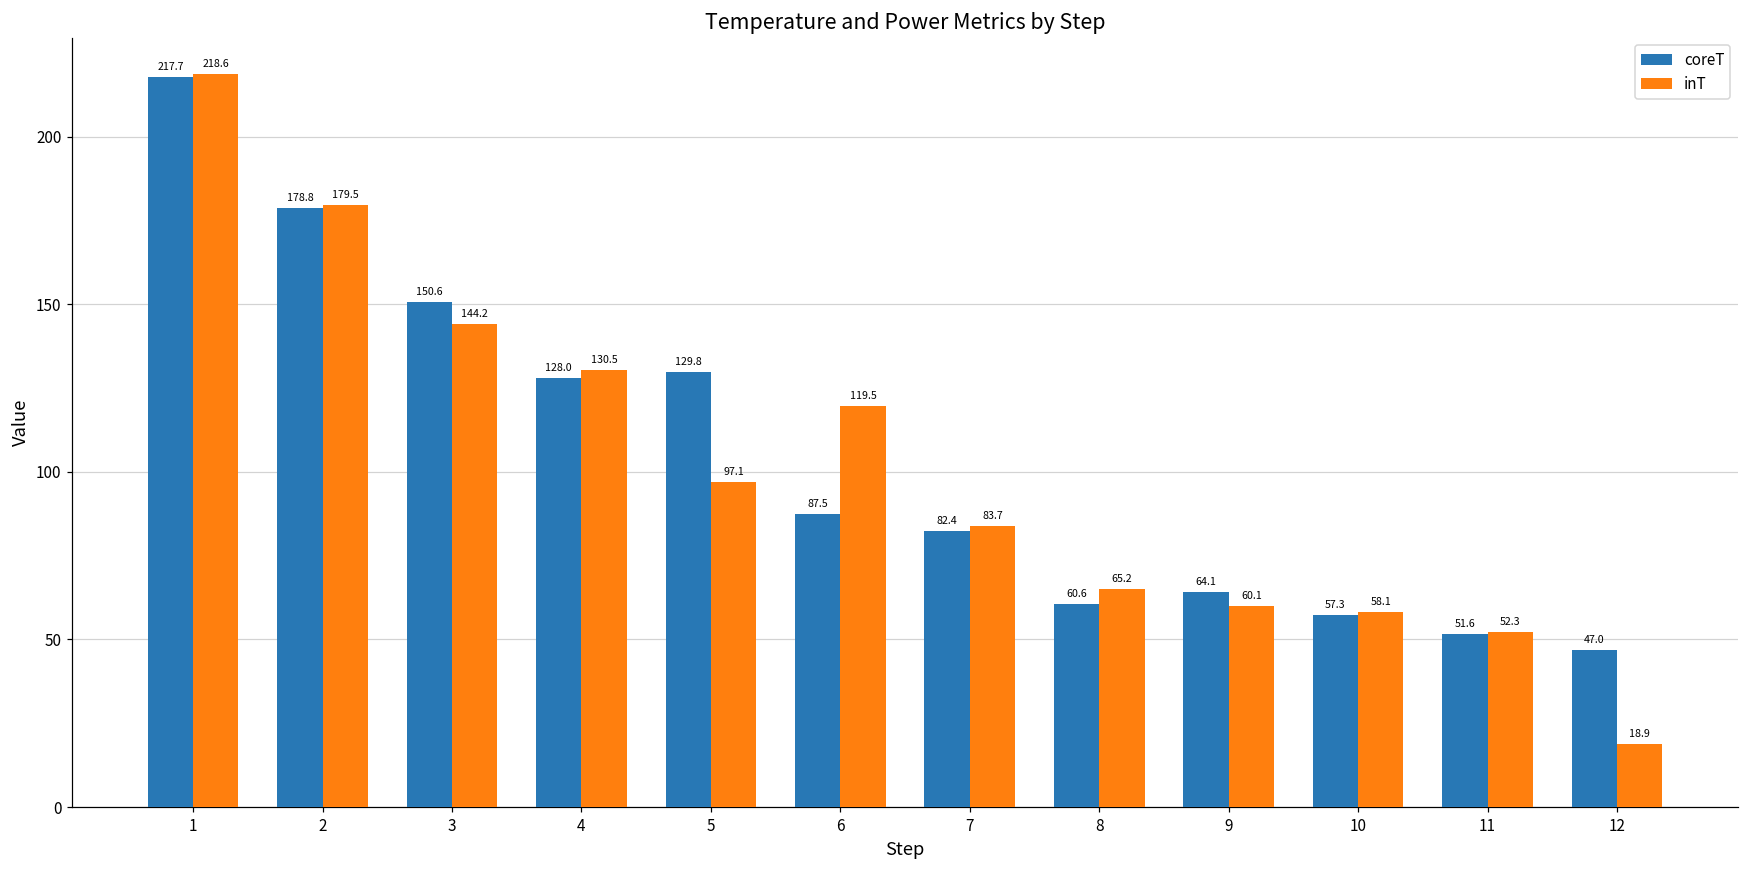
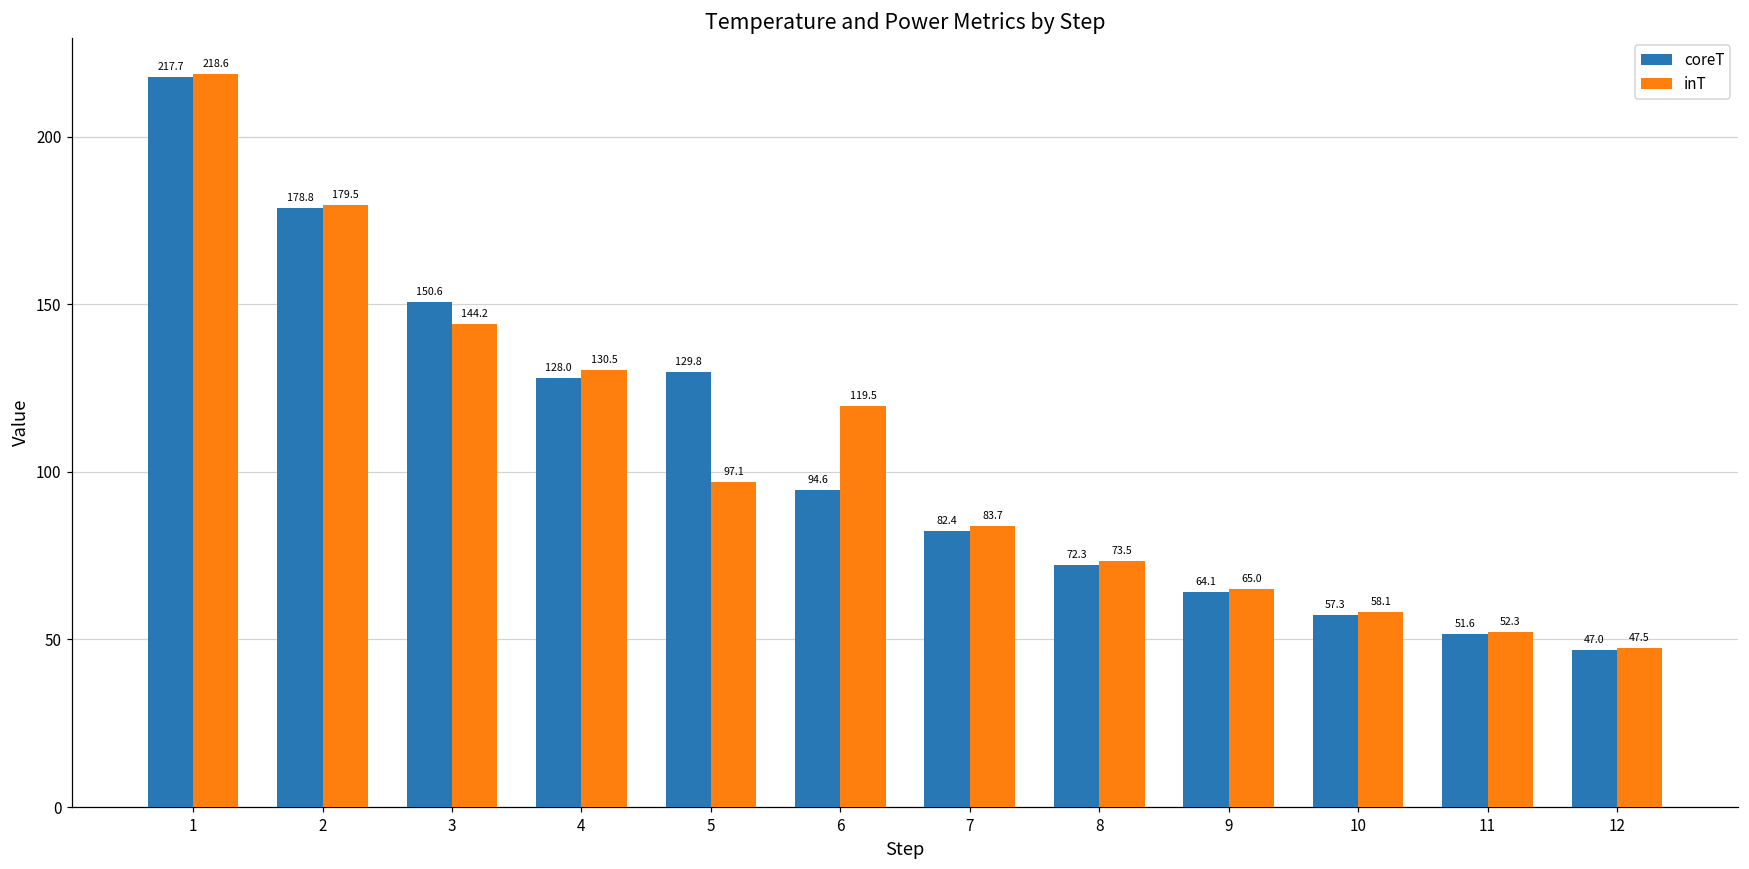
coreT, 6: 87.5 -> 94.6
coreT, 8: 60.6 -> 72.3
inT, 8: 65.2 -> 73.5
inT, 9: 60.1 -> 65.0
inT, 12: 18.9 -> 47.5
